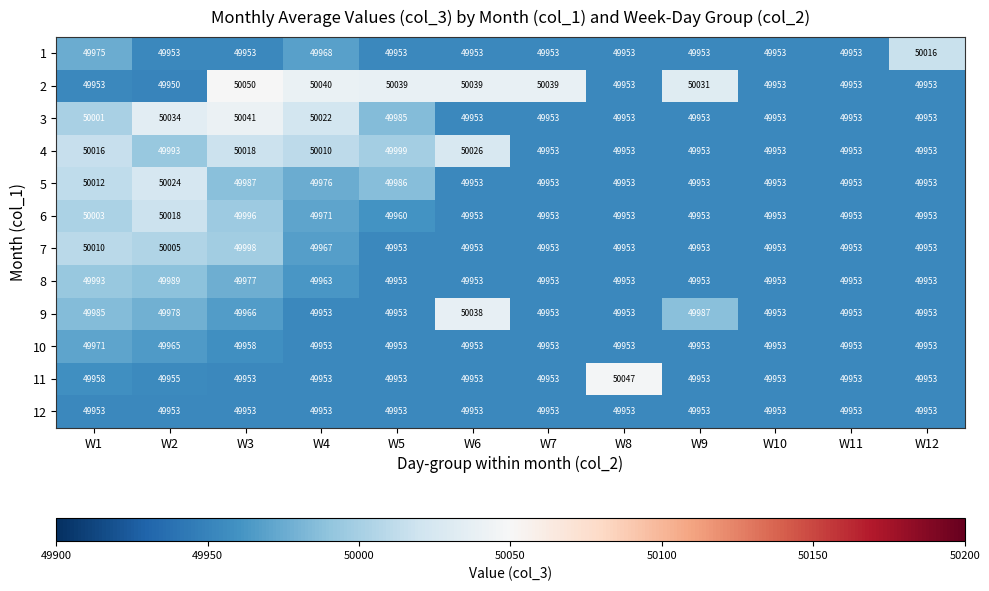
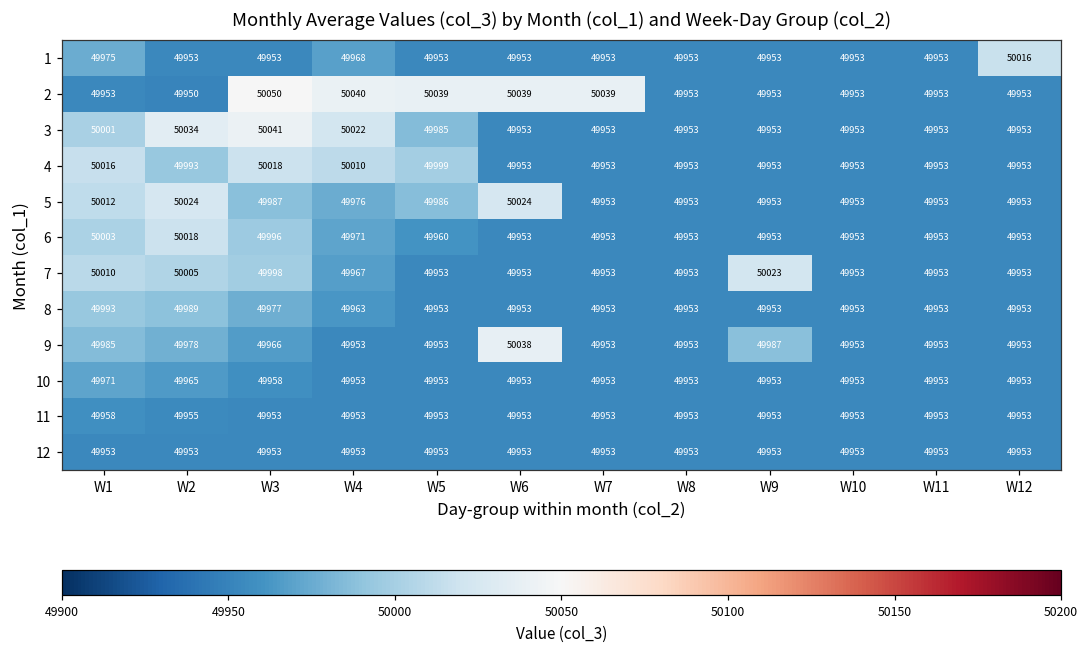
2, W9: 50031 -> 49953
4, W6: 50026 -> 49953
5, W6: 49953 -> 50024
7, W9: 49953 -> 50023
11, W8: 50047 -> 49953
